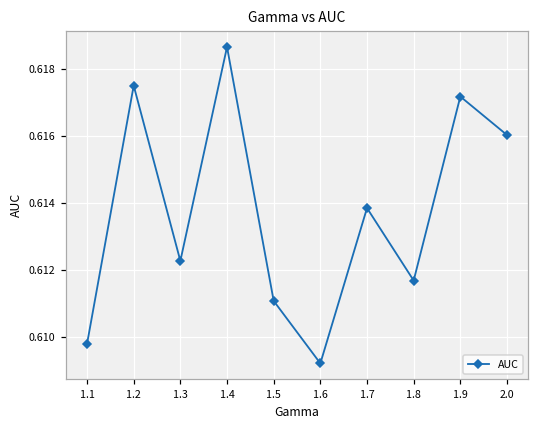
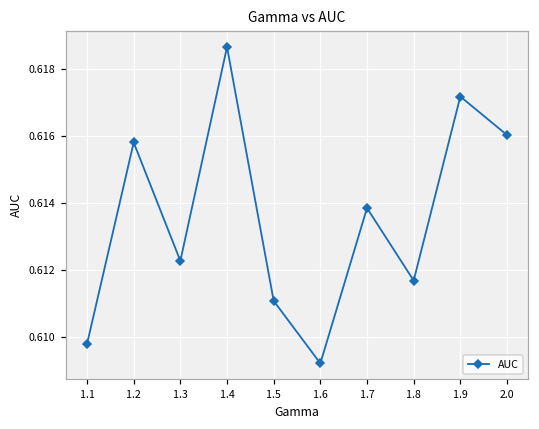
1.2: 0.6175 -> 0.6158
